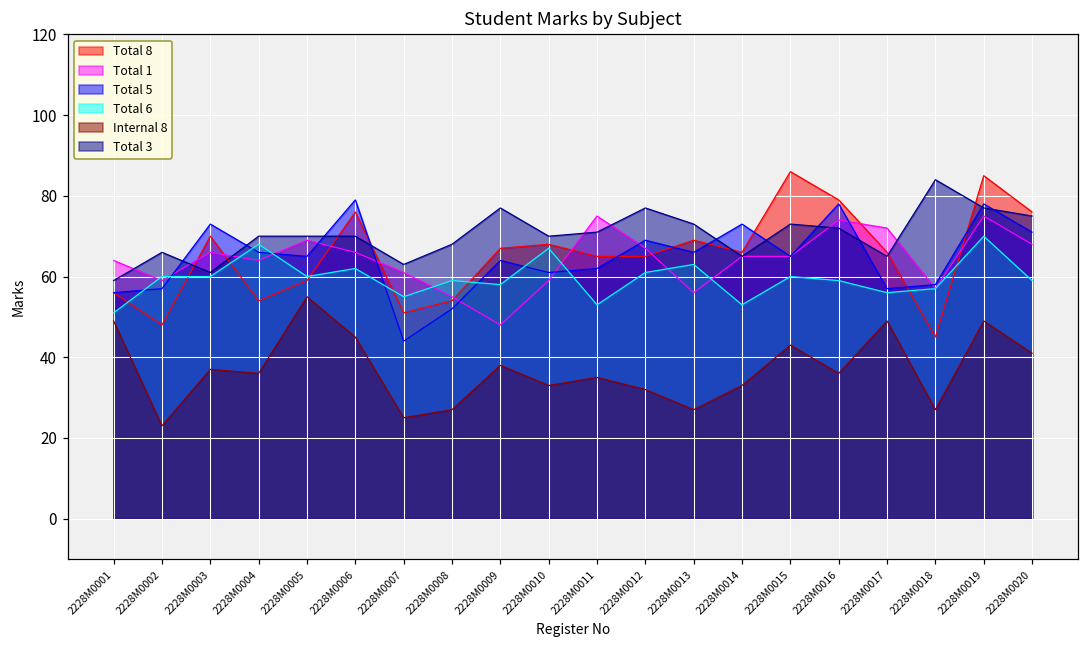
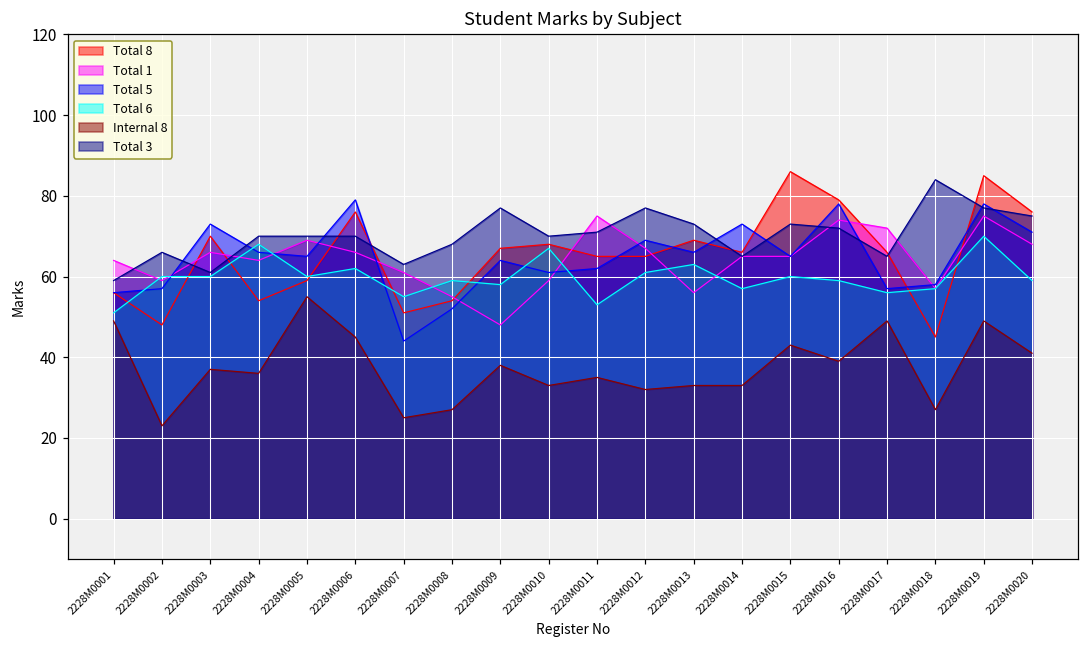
Internal 8, 2228M0013: 27 -> 33
Total 6, 2228M0014: 53 -> 57
Internal 8, 2228M0016: 36 -> 39
